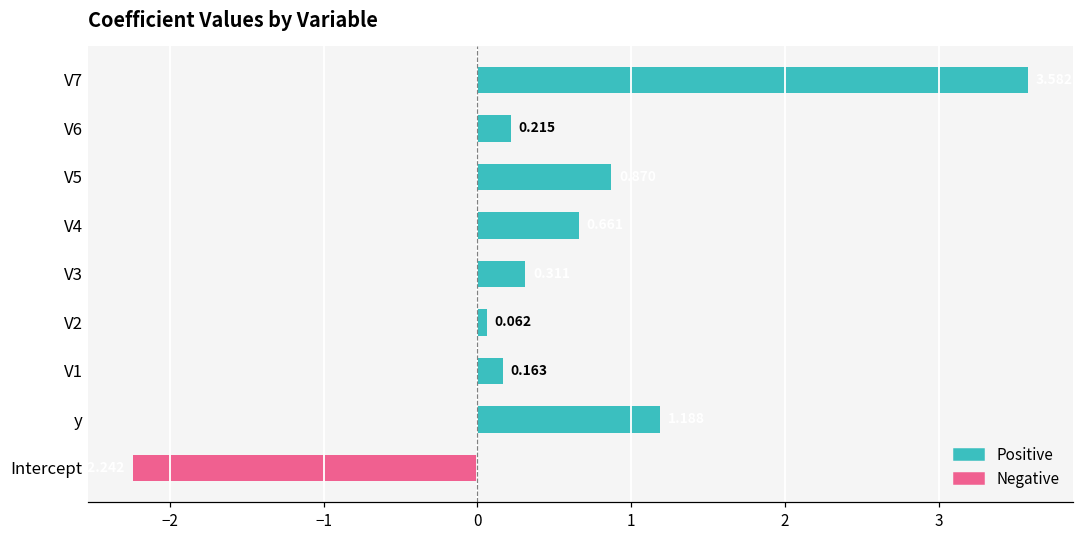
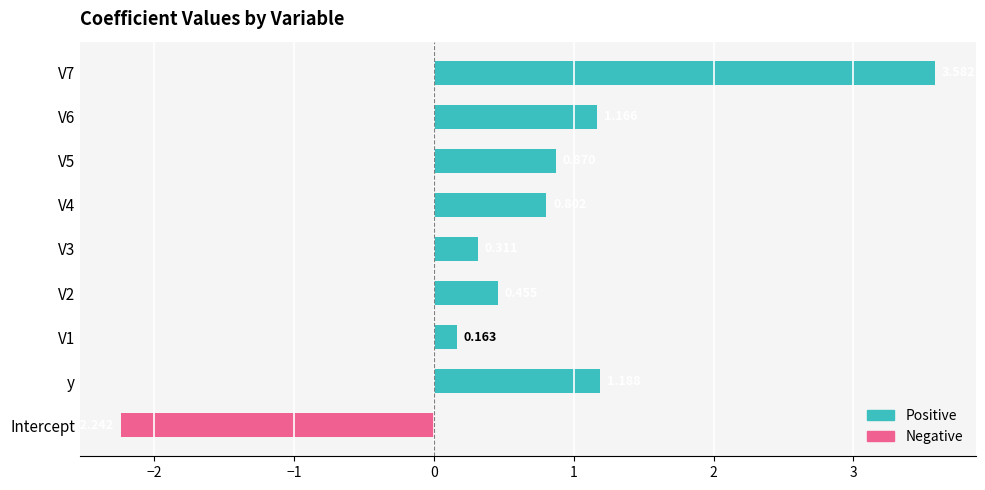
V6: 0.22 -> 1.17
V4: 0.66 -> 0.80
V2: 0.06 -> 0.45
